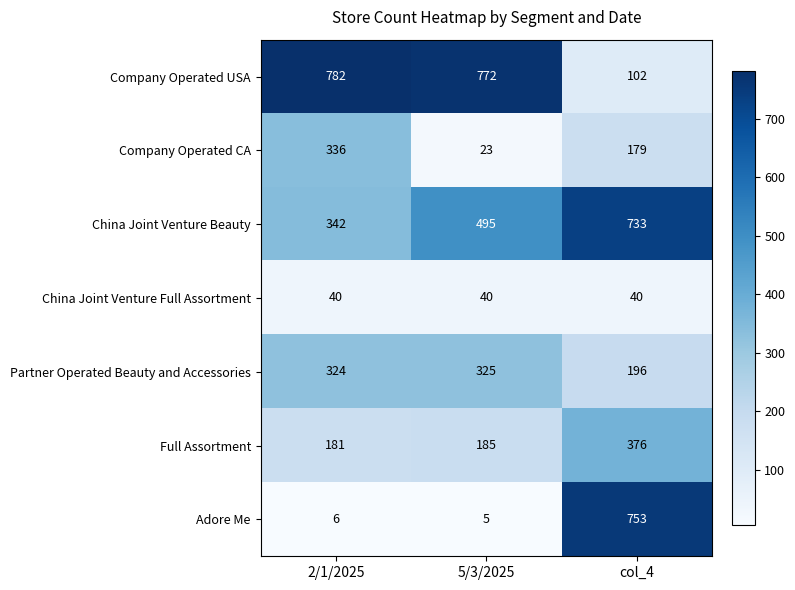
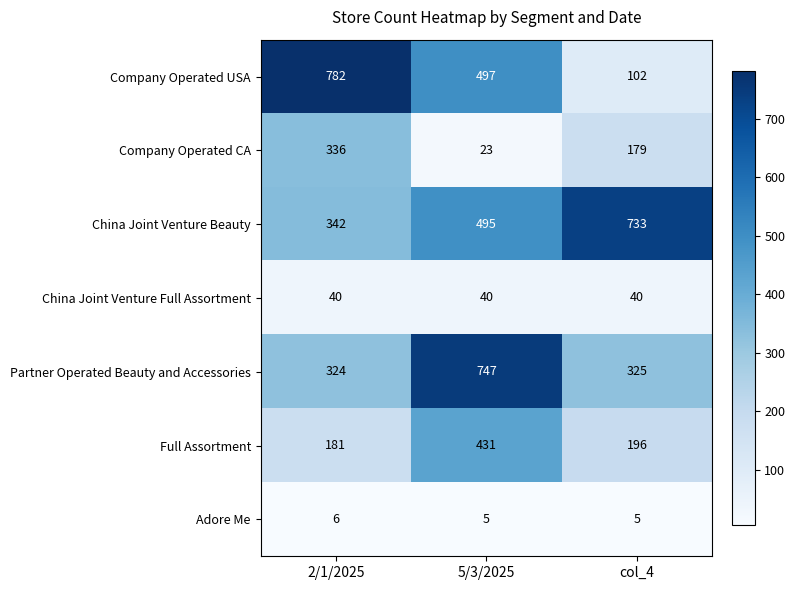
Company Operated USA, 5/3/2025: 772 -> 497
Partner Operated Beauty and Accessories, 5/3/2025: 325 -> 747
Partner Operated Beauty and Accessories, col_4: 196 -> 325
Full Assortment, 5/3/2025: 185 -> 431
Full Assortment, col_4: 376 -> 196
Adore Me, col_4: 753 -> 5
